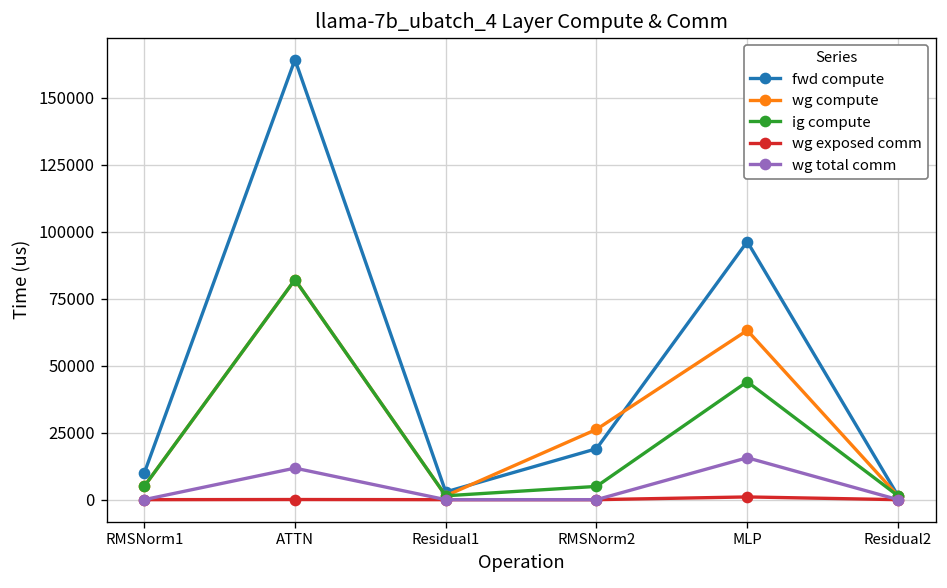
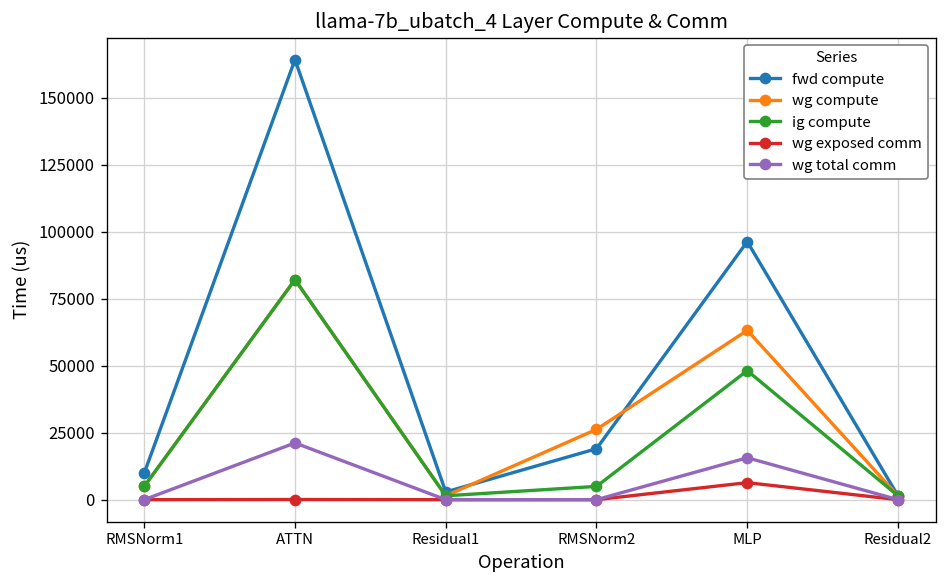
wg total comm, ATTN: 12000 -> 21000
ig compute, MLP: 44000 -> 48000
wg exposed comm, MLP: 1000 -> 6000
